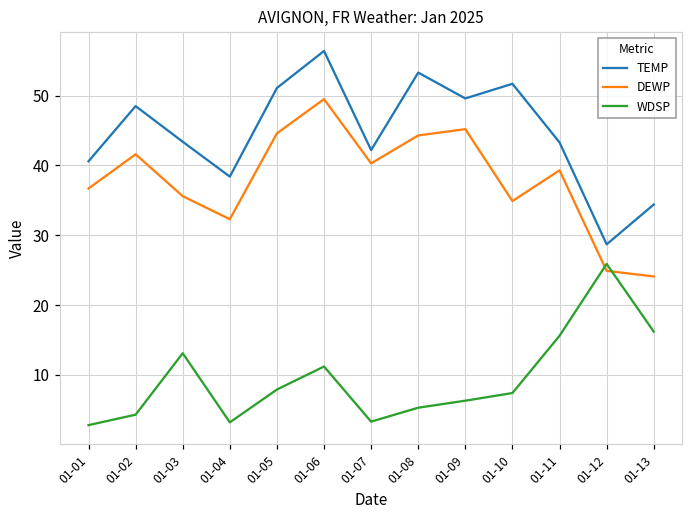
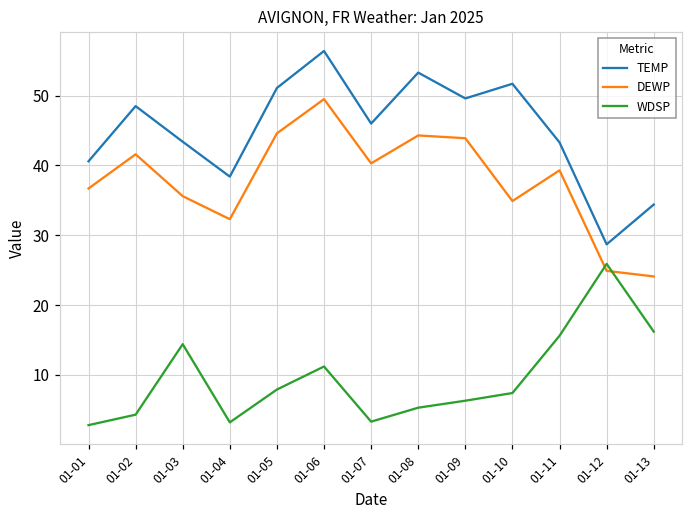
WDSP, 01-03: 13 -> 14
TEMP, 01-07: 42 -> 46
DEWP, 01-09: 45 -> 44
